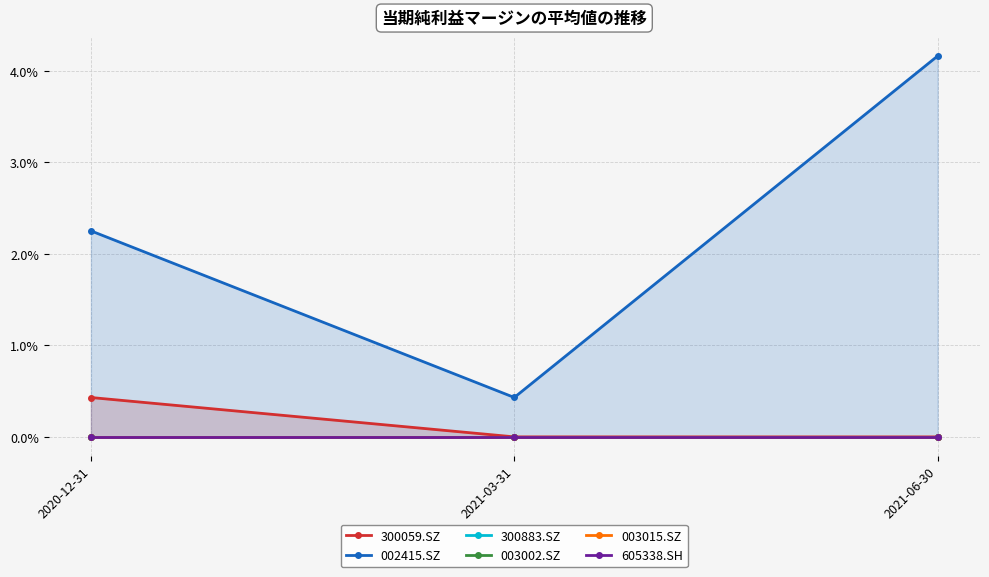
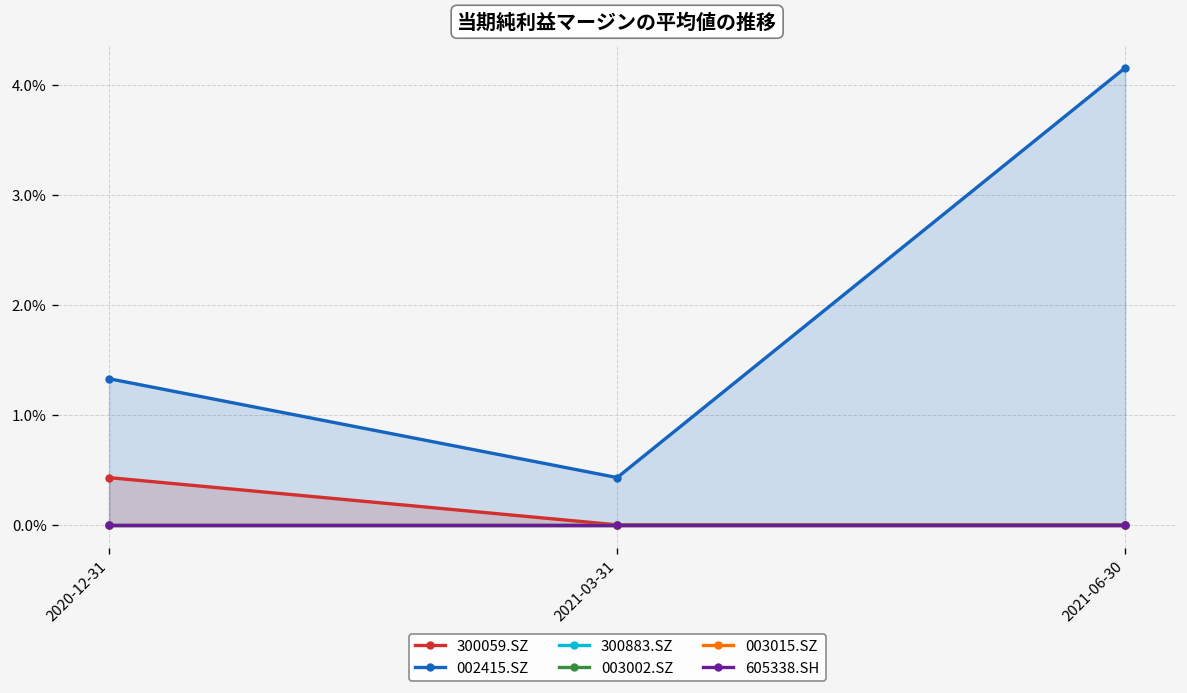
002415.SZ, 2020-12-31: 2.3% -> 1.3%
